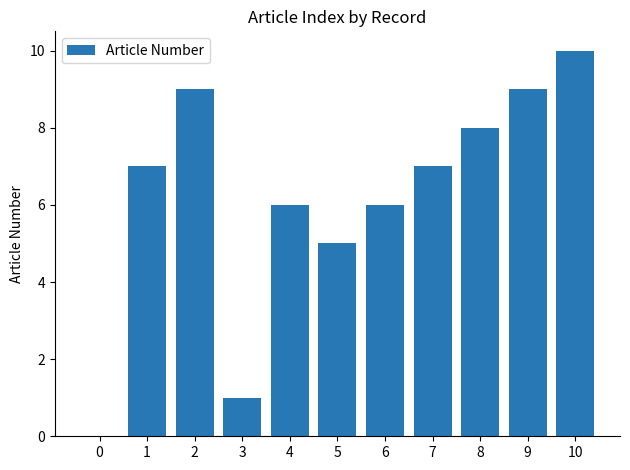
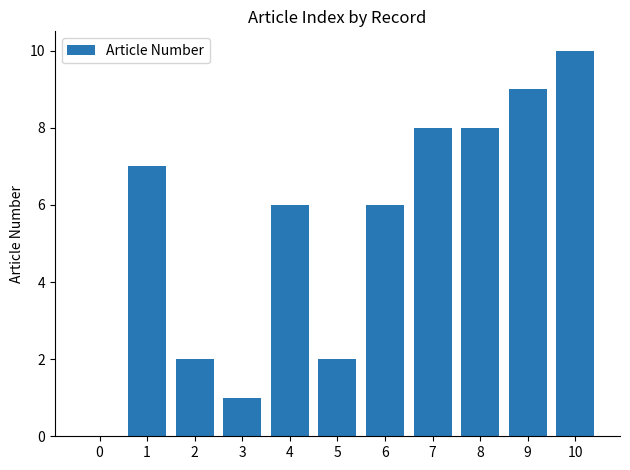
2: 9 -> 2
5: 5 -> 2
7: 7 -> 8
